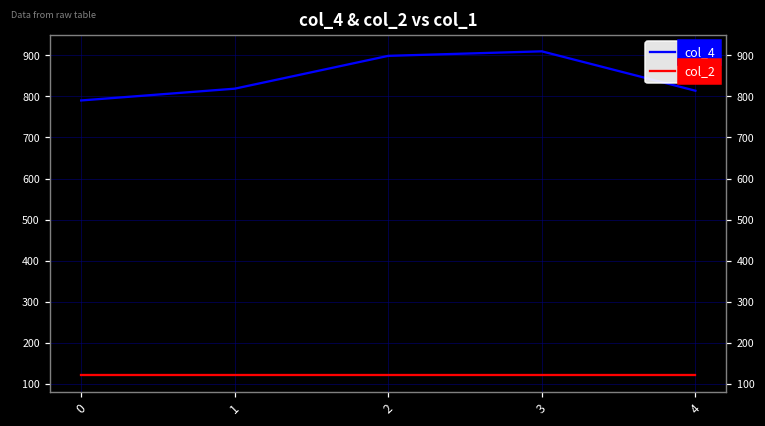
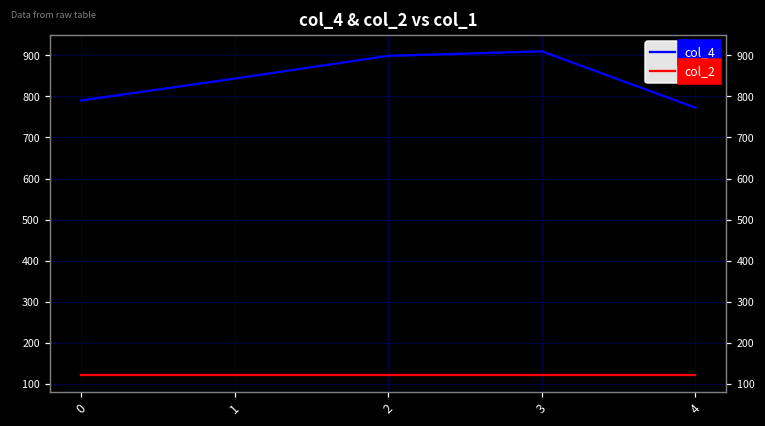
col_4, 1: 820 -> 840
col_4, 4: 810 -> 770
